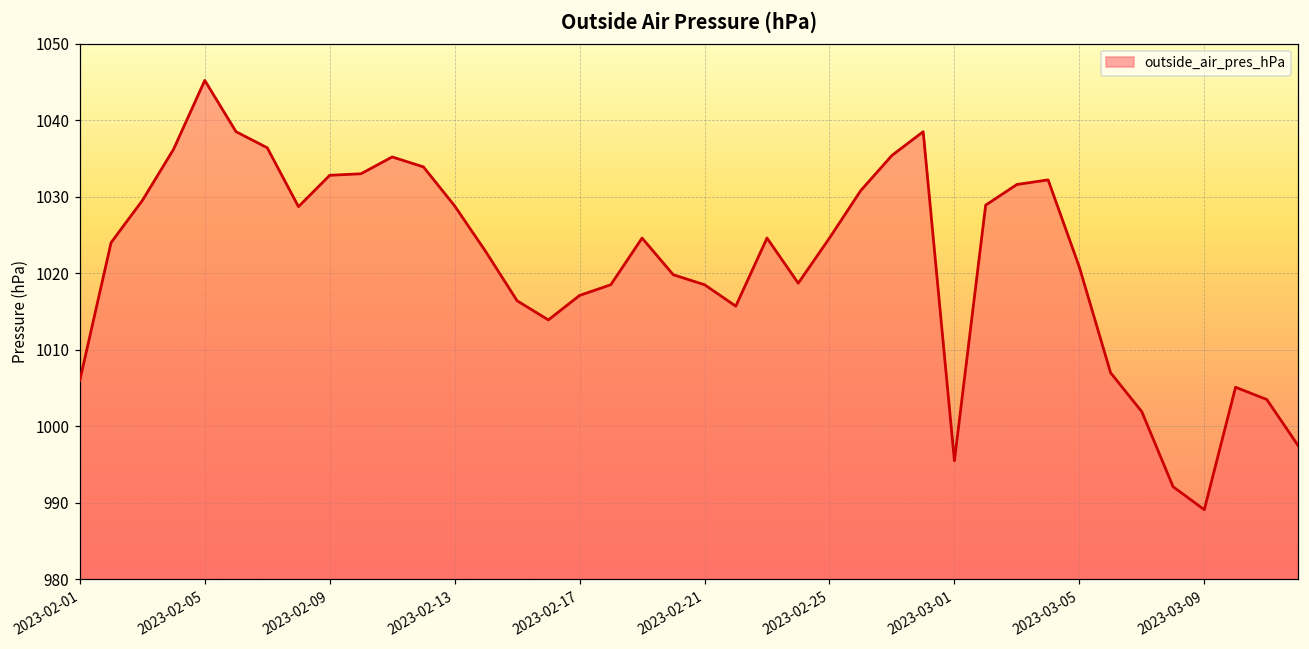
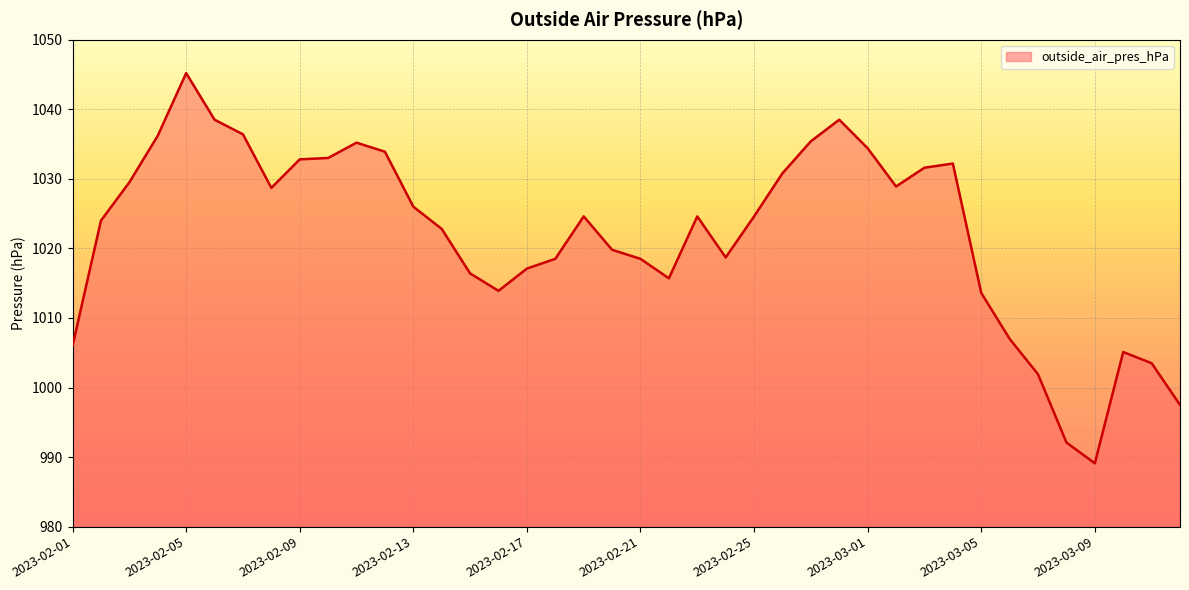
2023-02-13: 1029 -> 1026
2023-03-01: 996 -> 1034
2023-03-05: 1021 -> 1014
